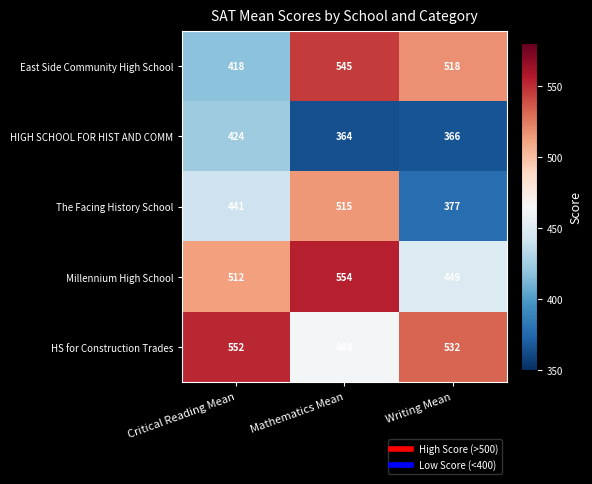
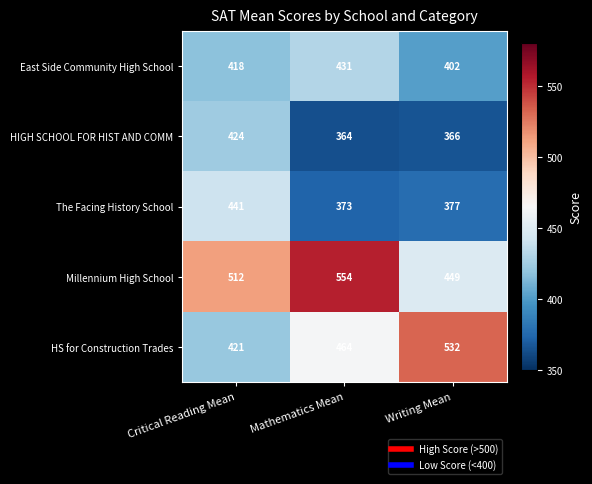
East Side Community High School, Mathematics Mean: 545 -> 431
East Side Community High School, Writing Mean: 518 -> 402
The Facing History School, Mathematics Mean: 515 -> 373
HS for Construction Trades, Critical Reading Mean: 552 -> 421
